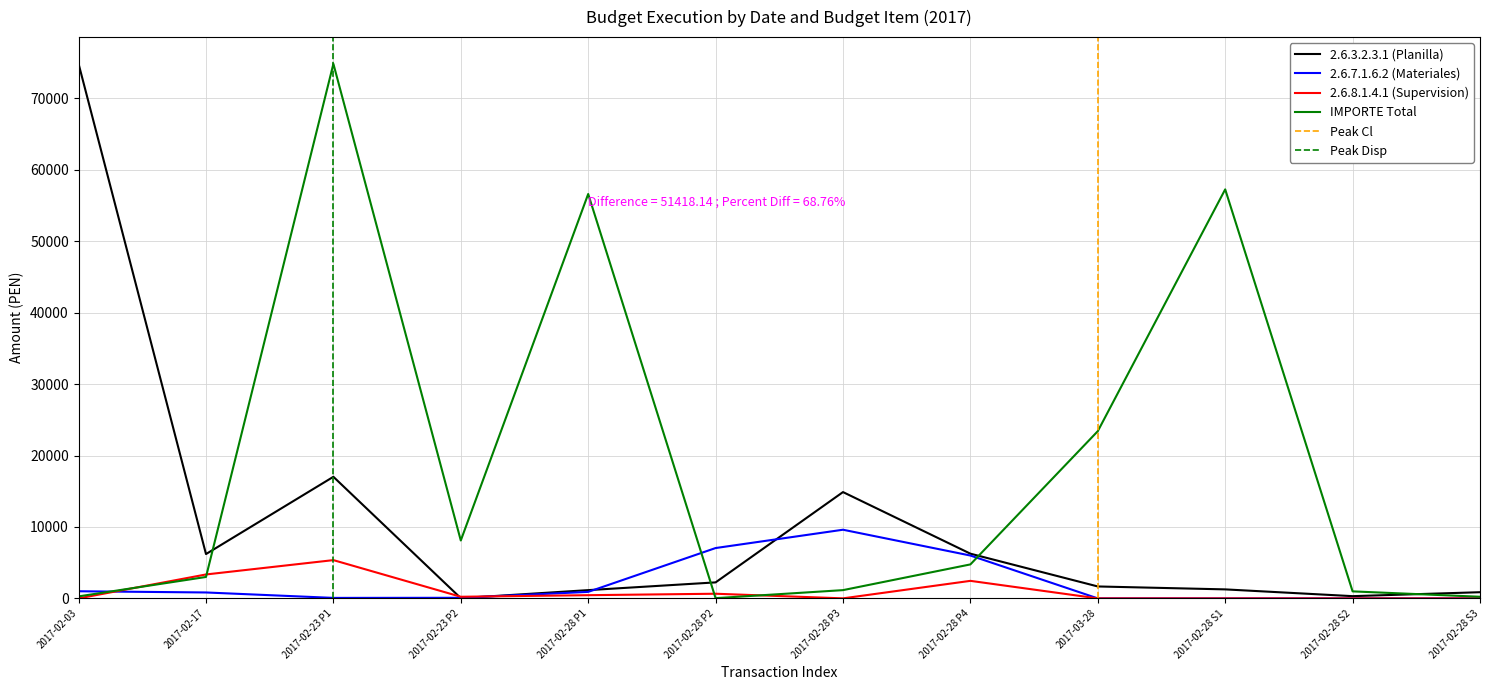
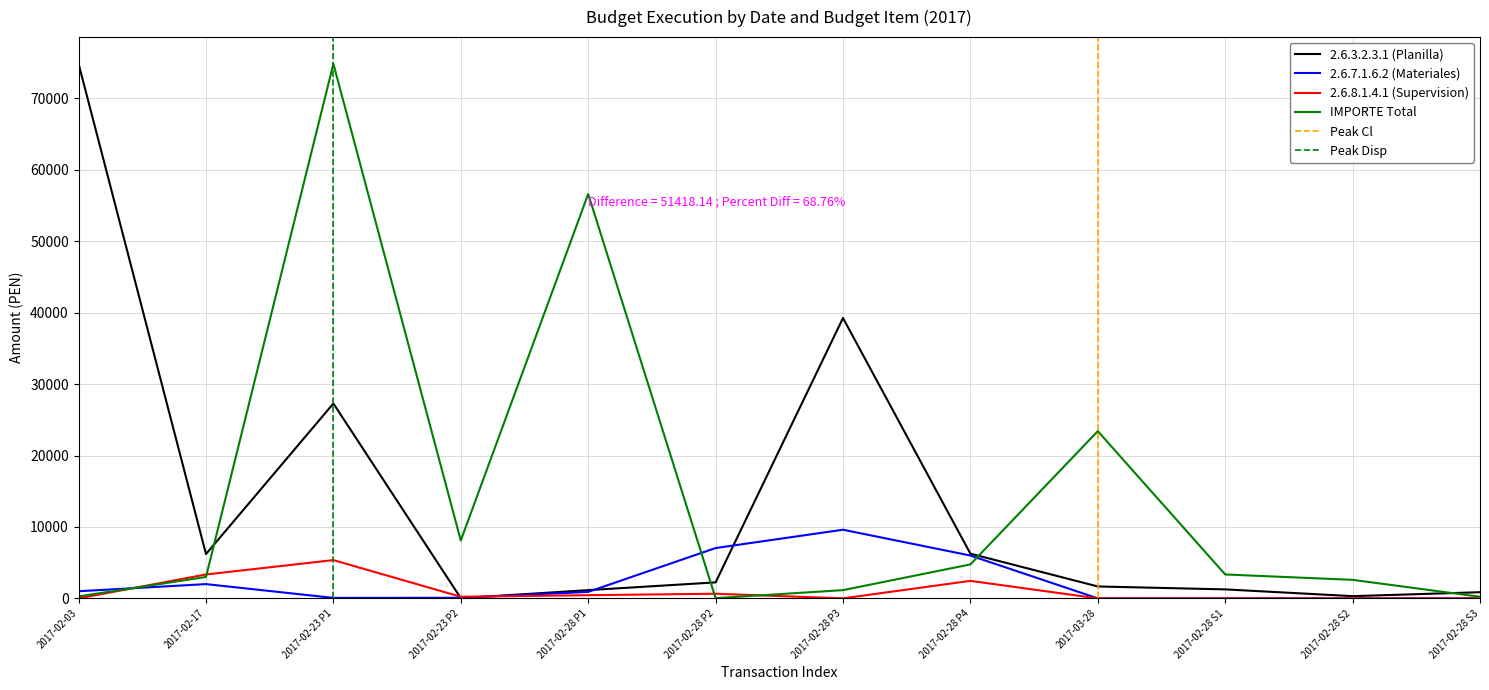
2.6.7.1.6.2 (Materiales), 2017-02-17: 1000 -> 2000
2.6.3.2.3.1 (Planilla), 2017-02-23 P1: 17000 -> 27000
2.6.3.2.3.1 (Planilla), 2017-02-28 P3: 15000 -> 39000
IMPORTE Total, 2017-02-28 S1: 57000 -> 3000
IMPORTE Total, 2017-02-28 S2: 1000 -> 3000
